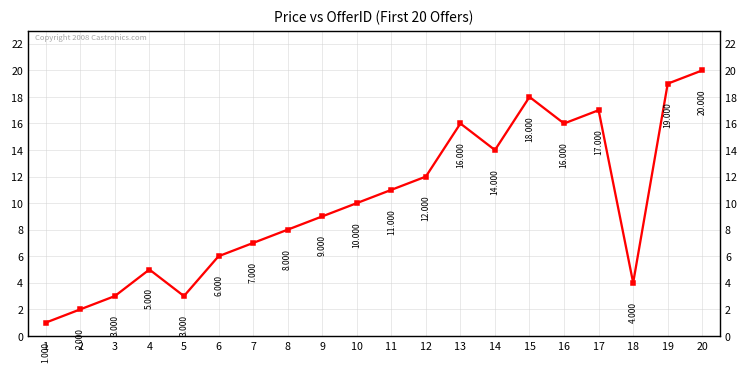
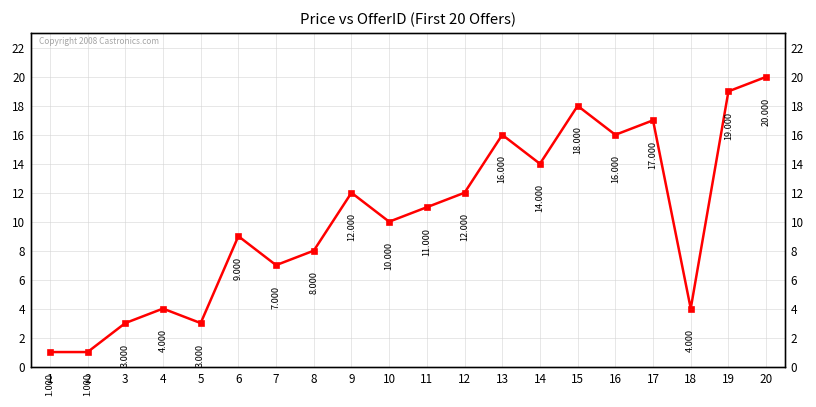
2: 2.000 -> 1.000
4: 5.000 -> 4.000
6: 6.000 -> 9.000
9: 9.000 -> 12.000
